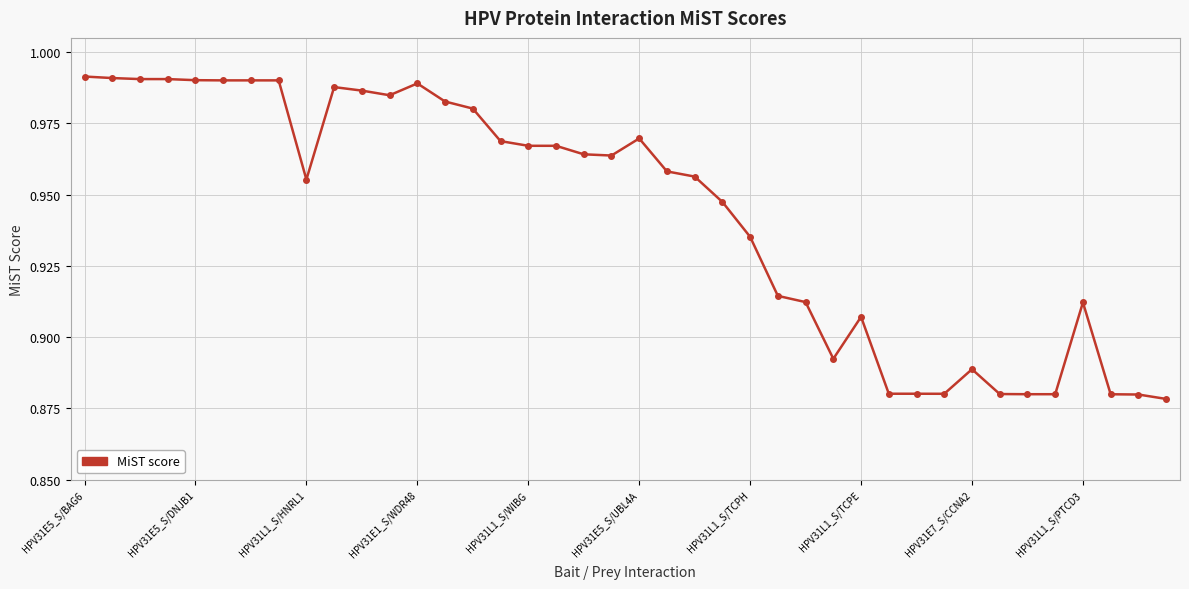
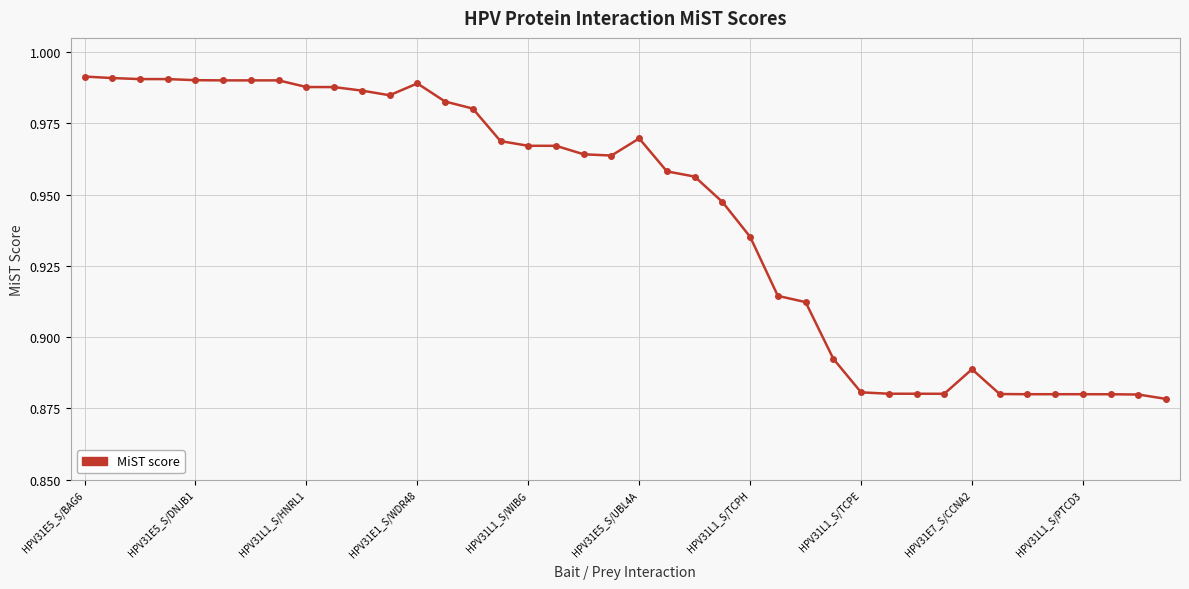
HPV31L1_S/HNRL1: 0.955 -> 0.988
HPV31L1_S/TCPE: 0.907 -> 0.881
HPV31L1_S/PTCD3: 0.912 -> 0.880
